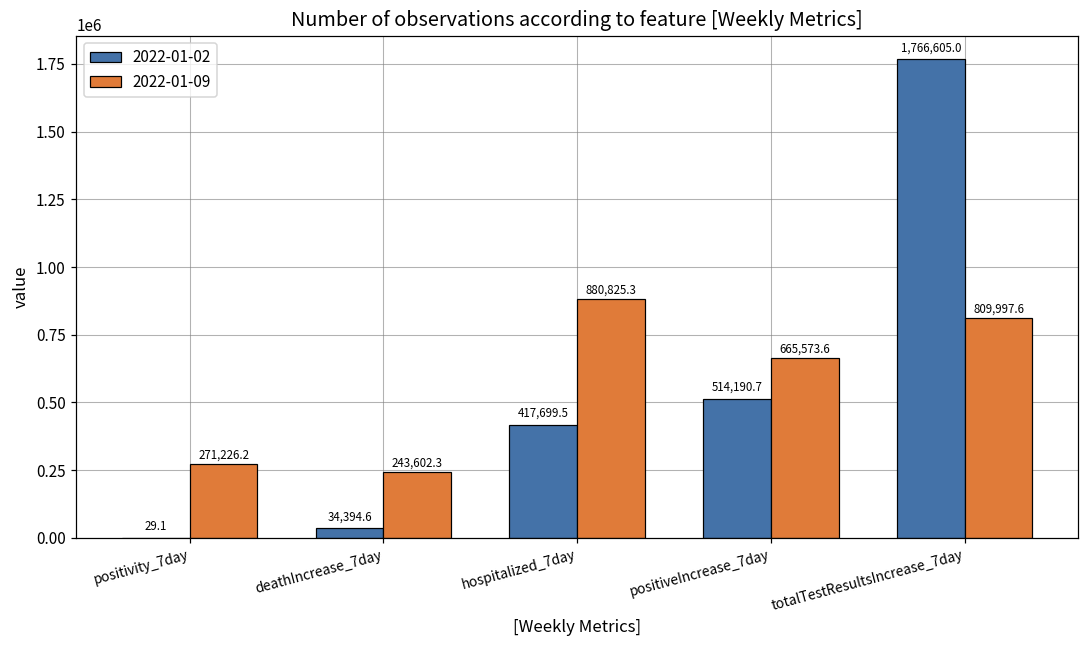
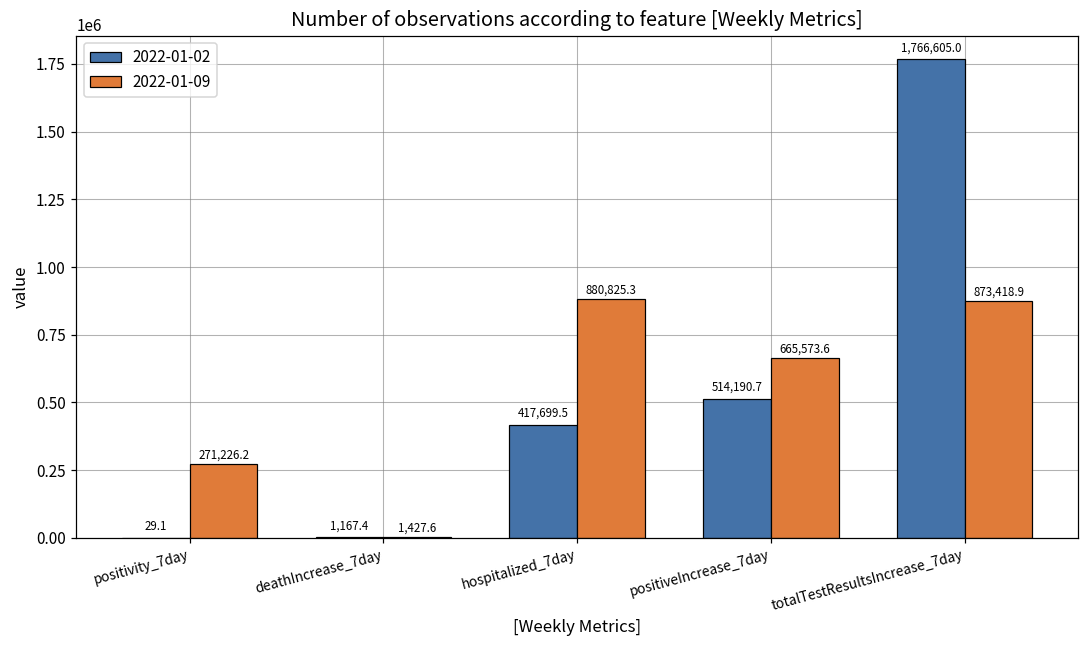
2022-01-02, deathIncrease_7day: 34,394.6 -> 1,167.4
2022-01-09, deathIncrease_7day: 243,602.3 -> 1,427.6
2022-01-09, totalTestResultsIncrease_7day: 809,997.6 -> 873,418.9
